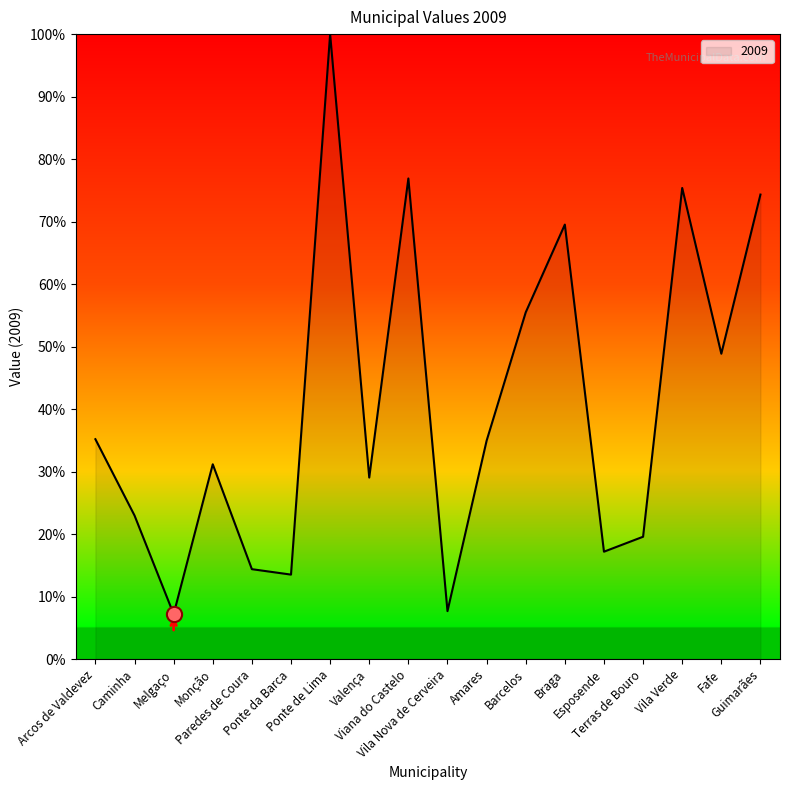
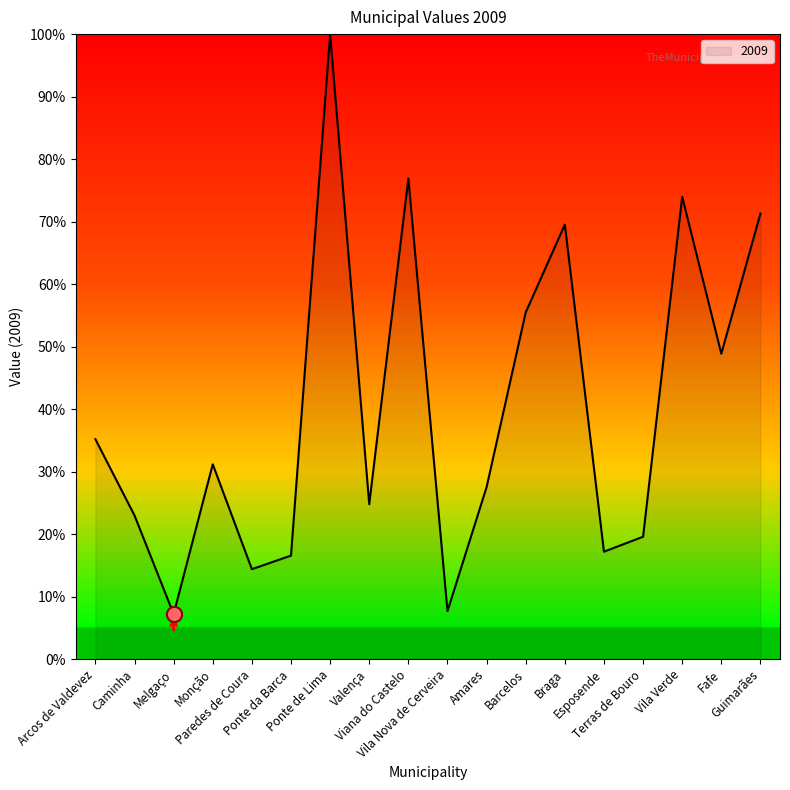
2009, Ponte da Barca: 14% -> 17%
2009, Valença: 29% -> 25%
2009, Amares: 35% -> 28%
2009, Vila Verde: 75% -> 74%
2009, Guimarães: 74% -> 71%
